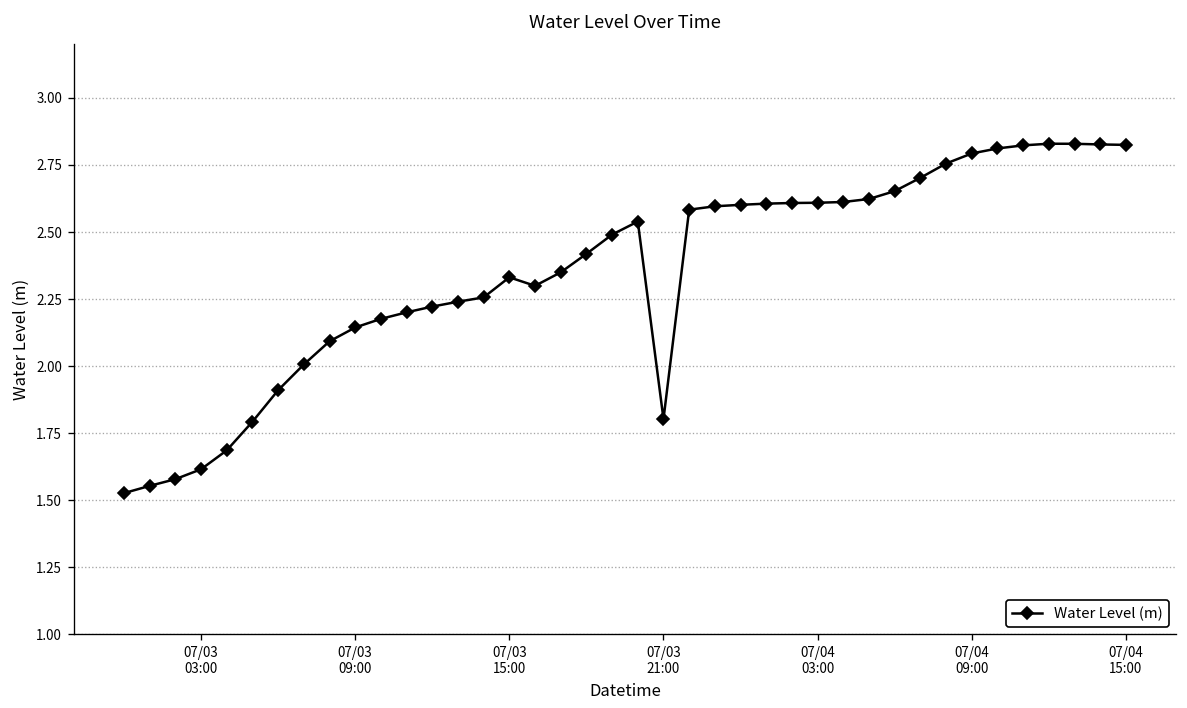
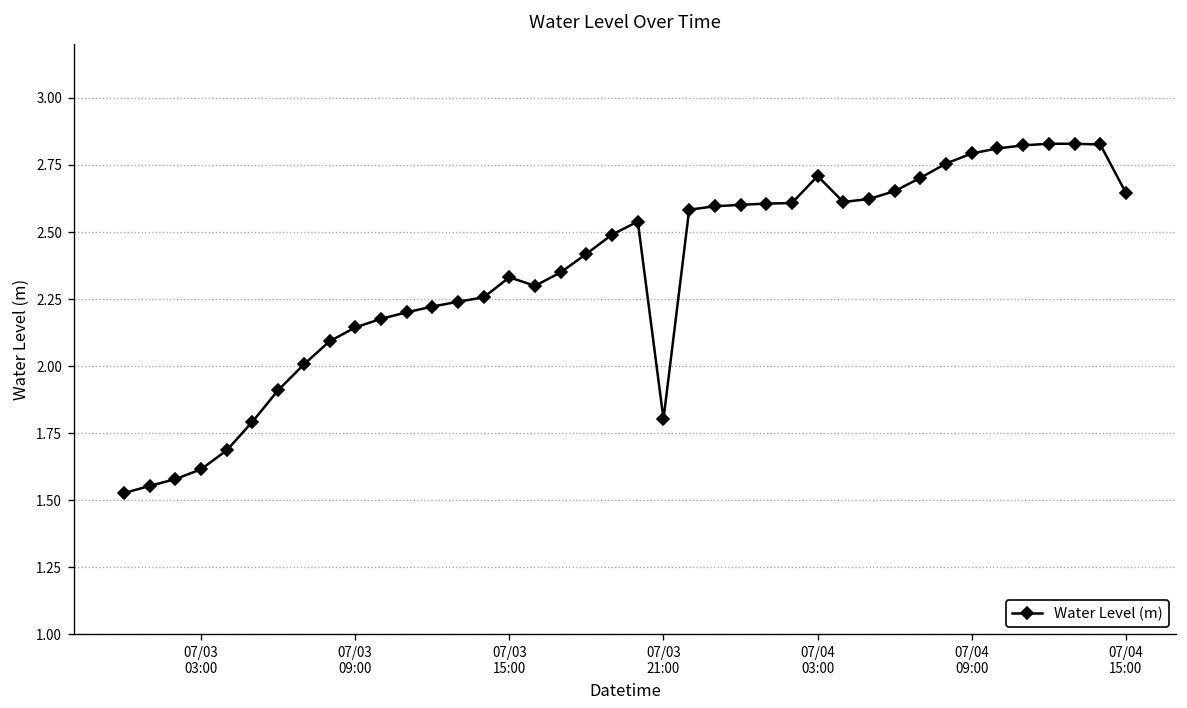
07/04 03:00: 2.61 -> 2.71
07/04 15:00: 2.82 -> 2.65
